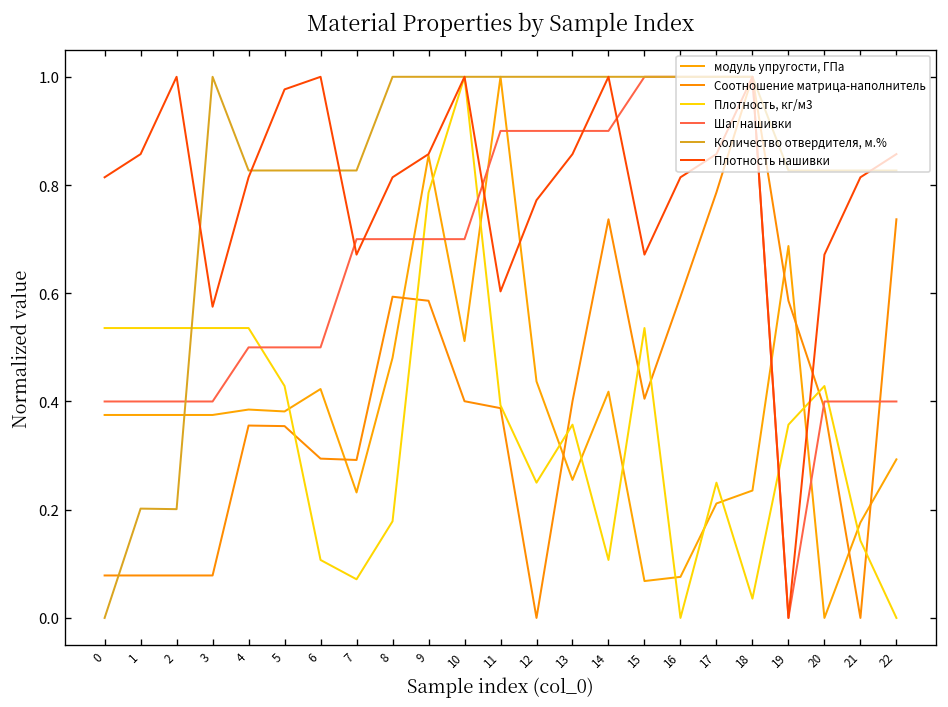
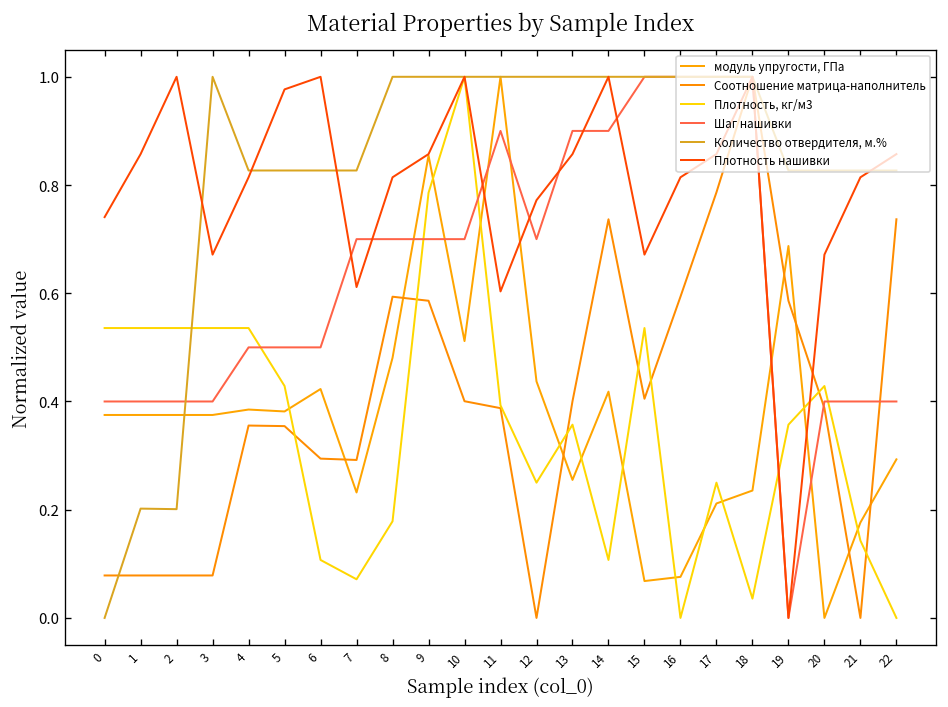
Плотность нашивки, 0: 0.81 -> 0.74
Плотность нашивки, 3: 0.58 -> 0.67
Плотность нашивки, 7: 0.67 -> 0.61
Шаг нашивки, 12: 0.9 -> 0.7
